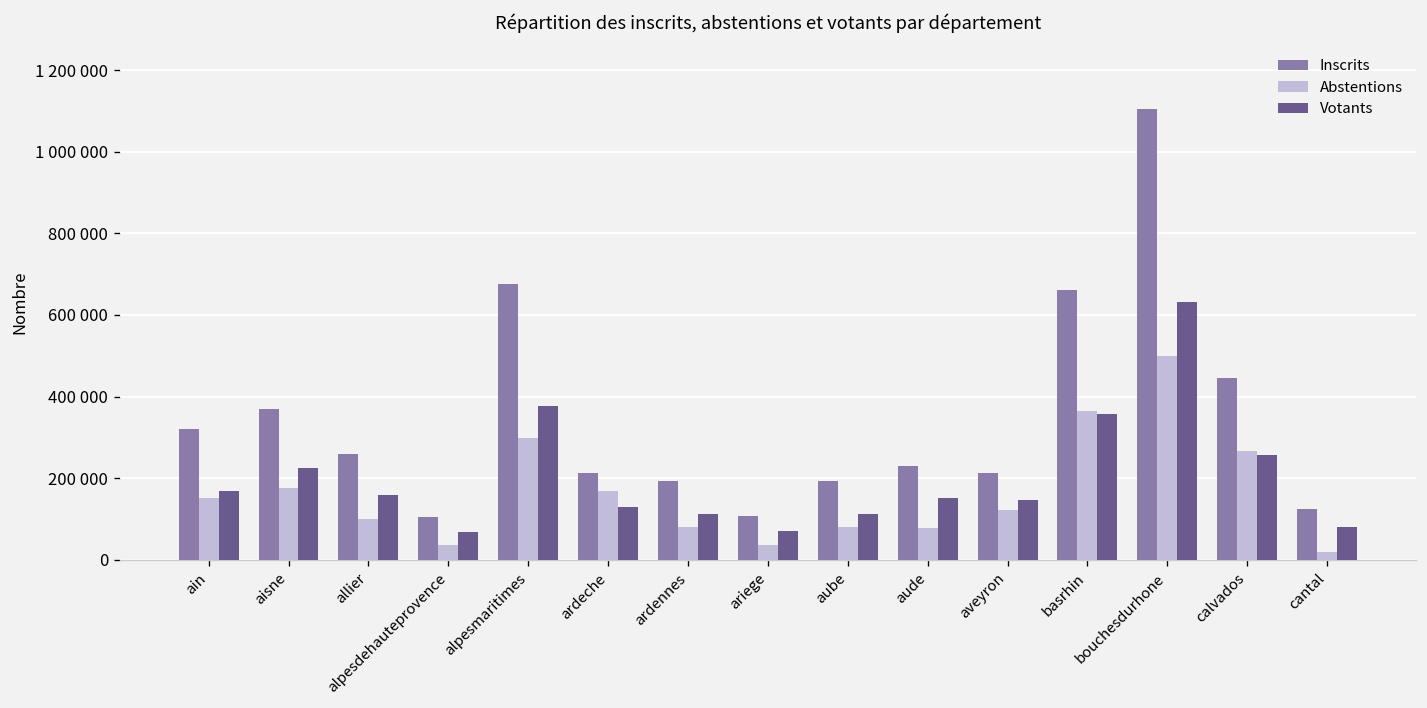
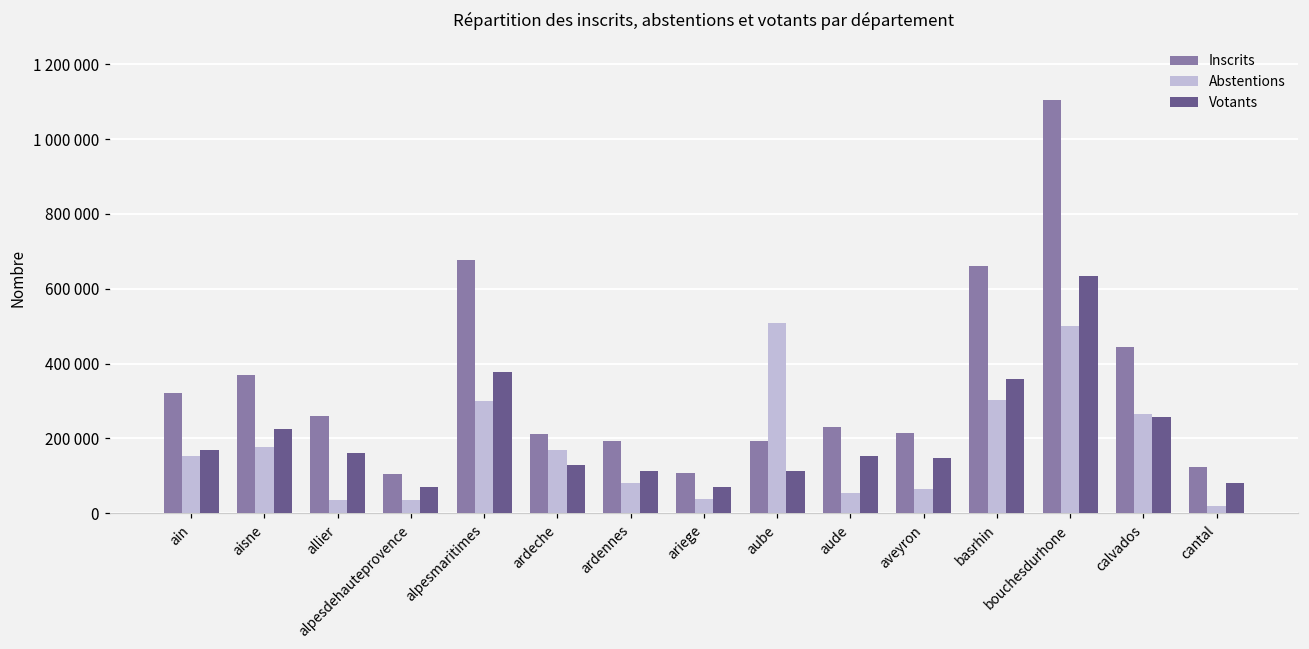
Abstentions, allier: 100000 -> 40000
Abstentions, aube: 80000 -> 510000
Abstentions, aude: 80000 -> 50000
Abstentions, aveyron: 120000 -> 70000
Abstentions, basrhin: 370000 -> 300000
